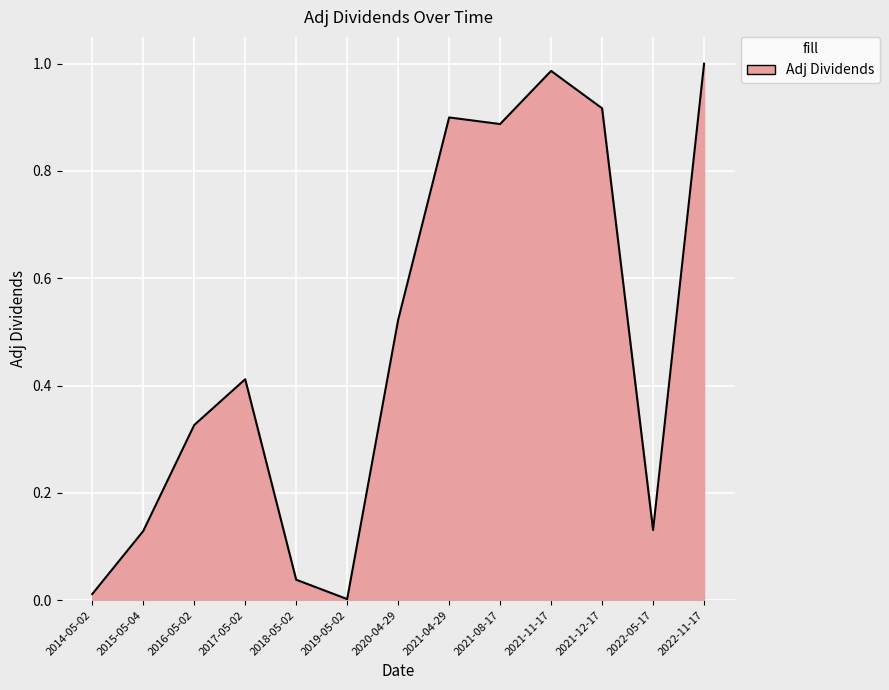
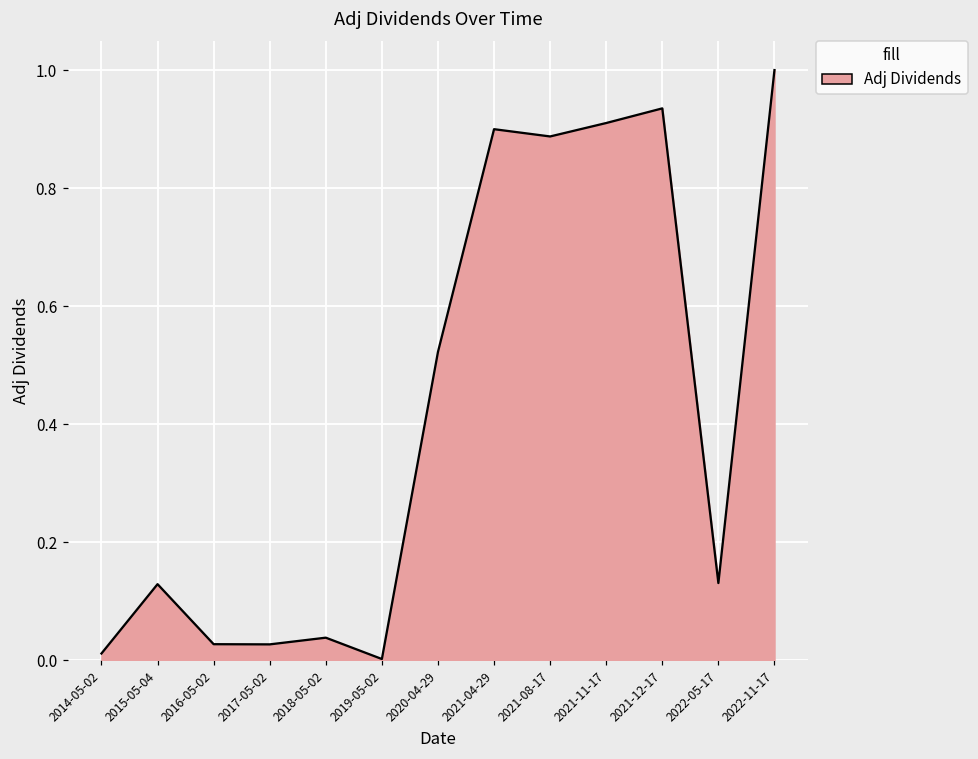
2016-05-02: 0.33 -> 0.03
2017-05-02: 0.41 -> 0.03
2021-11-17: 0.99 -> 0.91
2021-12-17: 0.92 -> 0.94
